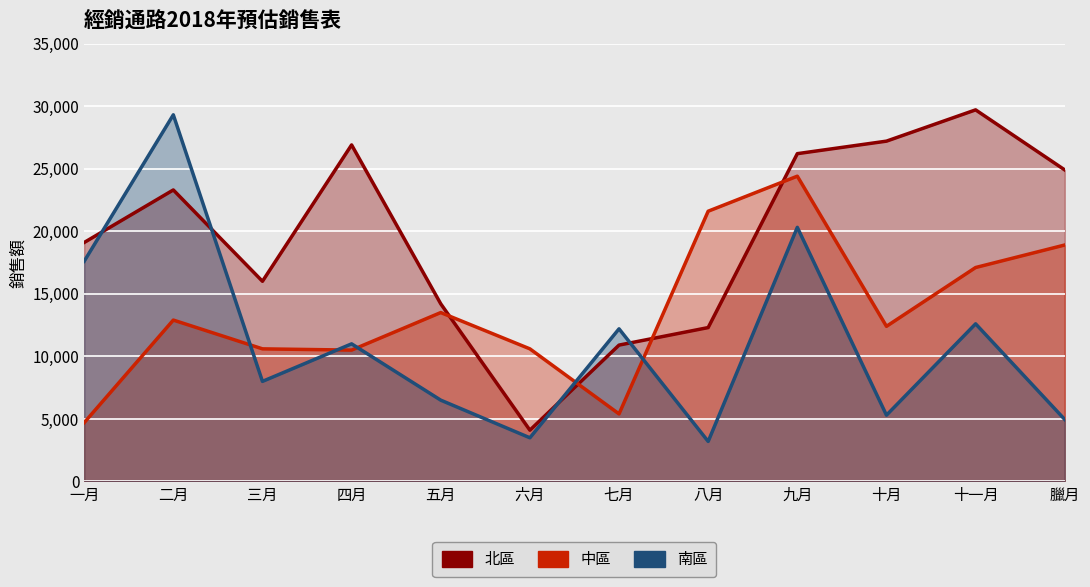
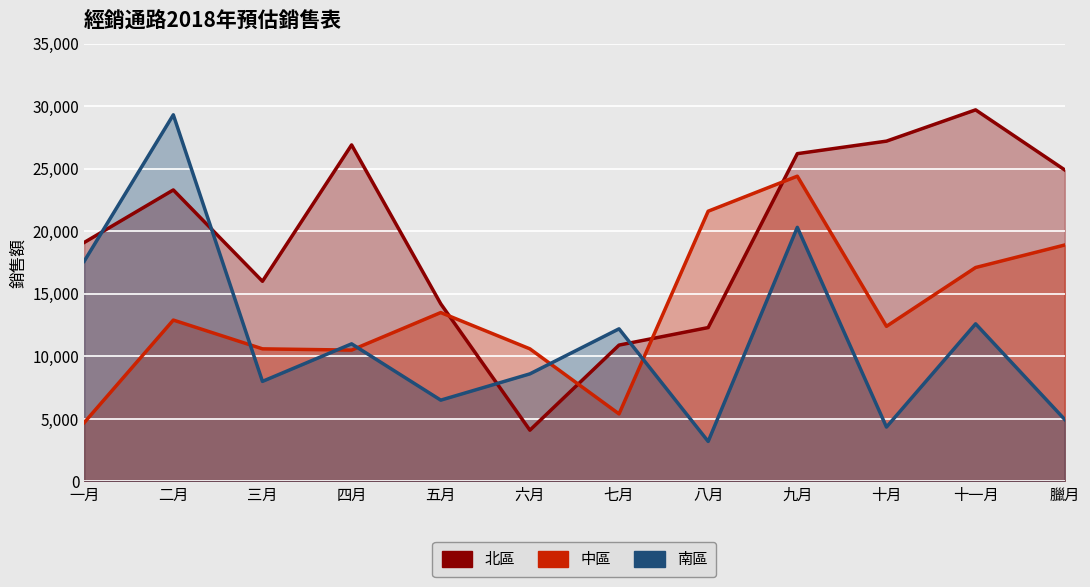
南區, 六月: 3,500 -> 8,600
南區, 十月: 5,300 -> 4,400
